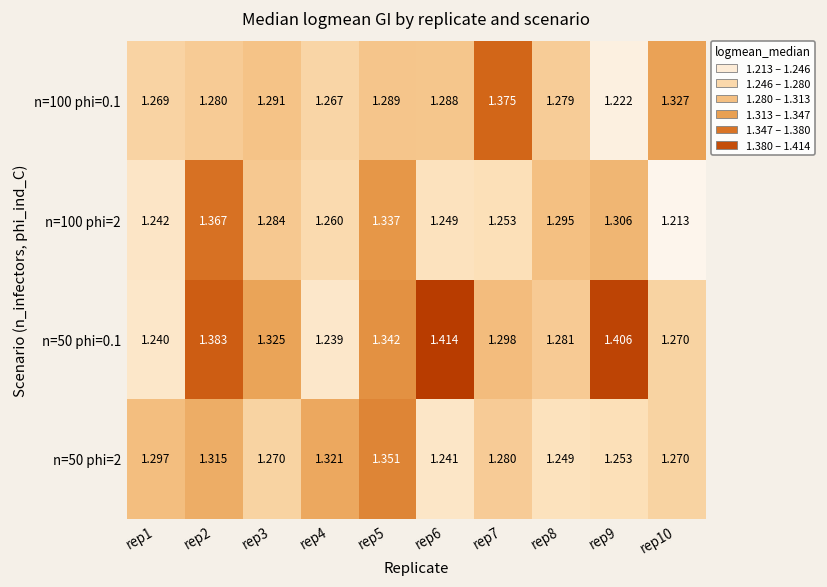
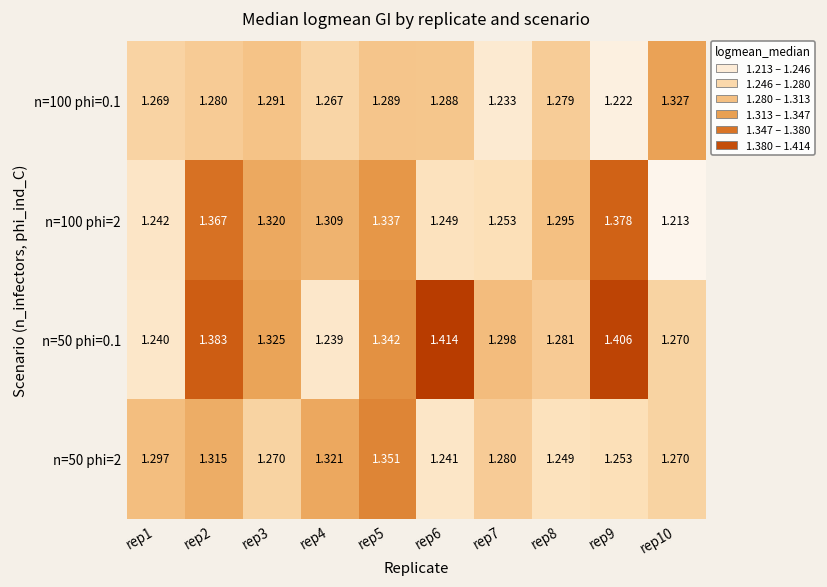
n=100 phi=0.1, rep7: 1.375 -> 1.233
n=100 phi=2, rep3: 1.284 -> 1.320
n=100 phi=2, rep4: 1.260 -> 1.309
n=100 phi=2, rep9: 1.306 -> 1.378
